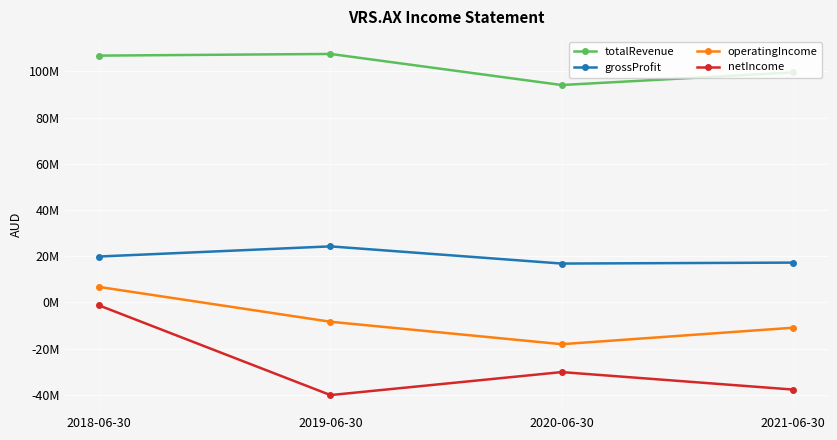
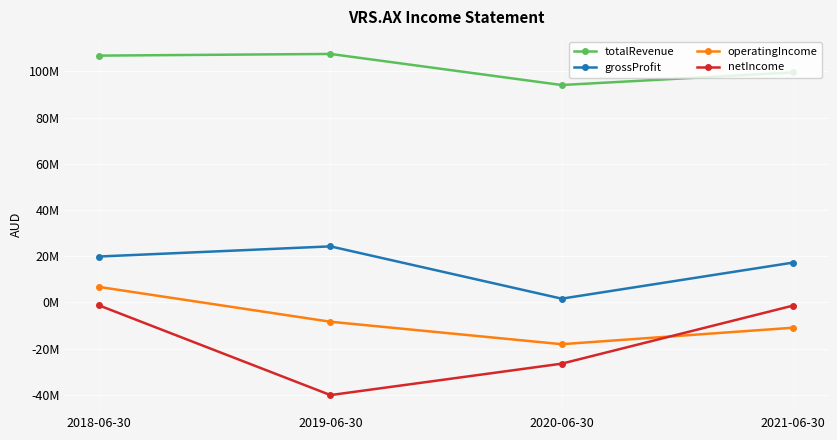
grossProfit, 2020-06-30: 17000000 -> 2000000
netIncome, 2020-06-30: -30000000 -> -26000000
netIncome, 2021-06-30: -38000000 -> -1000000
